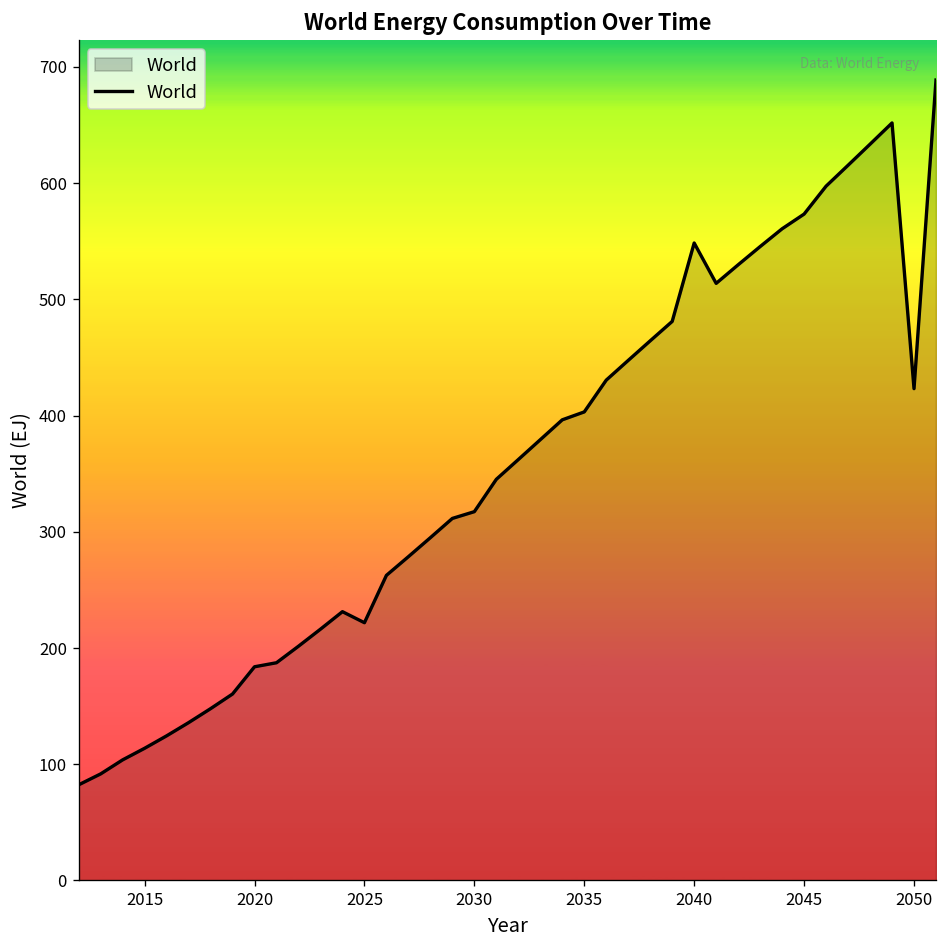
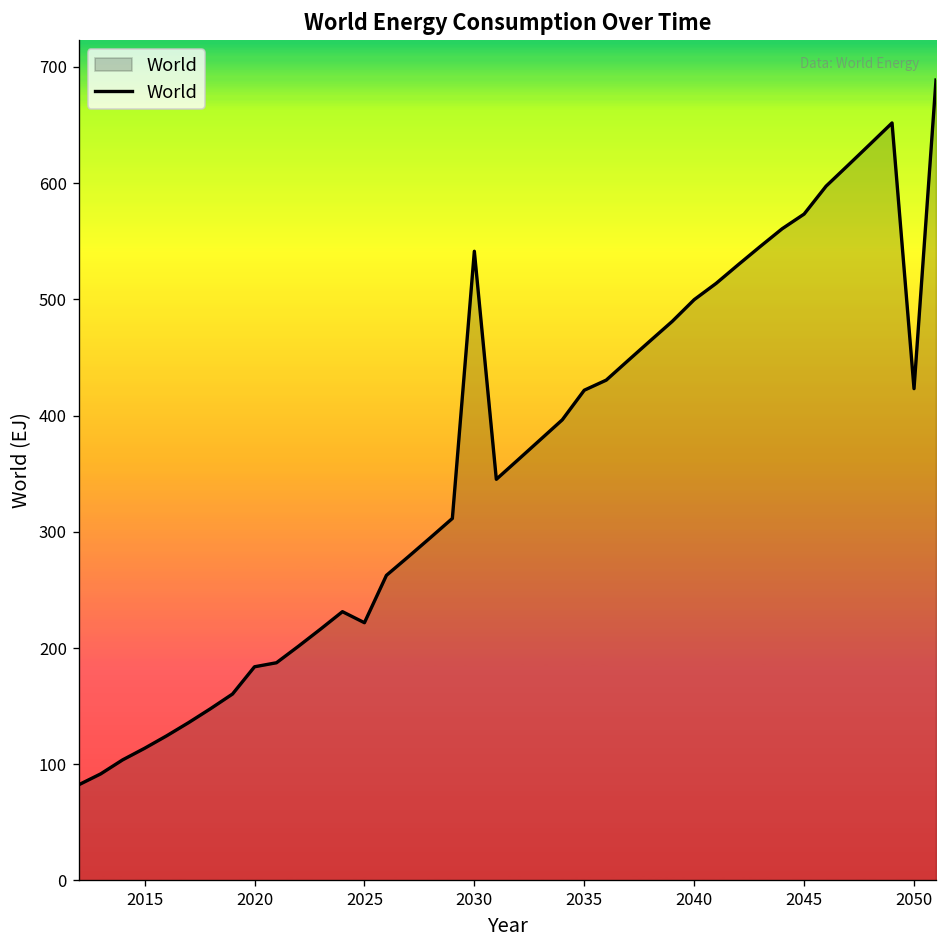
2030: 320 -> 540
2035: 400 -> 420
2040: 550 -> 500
